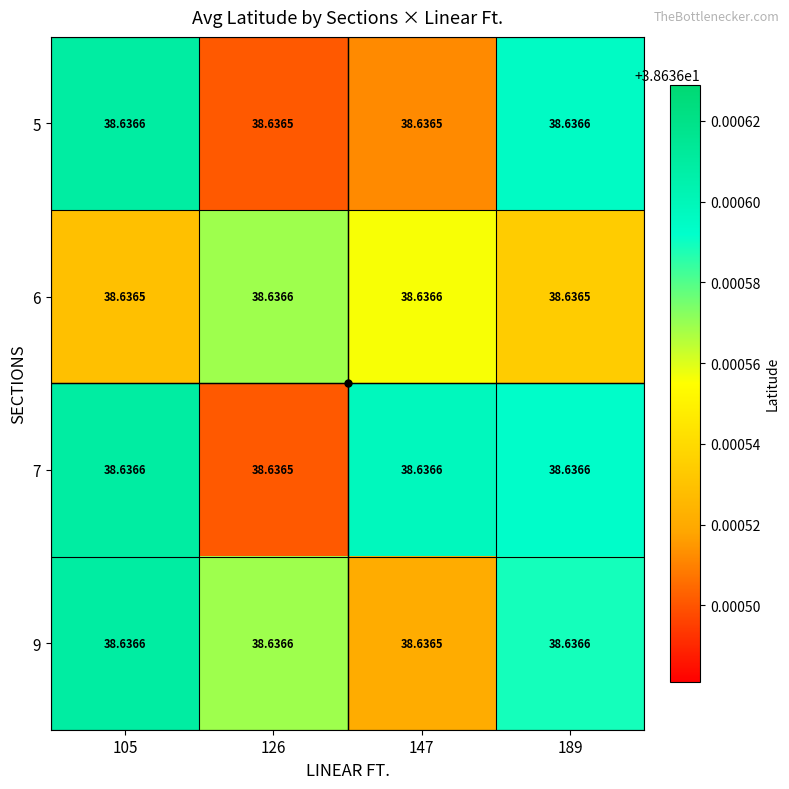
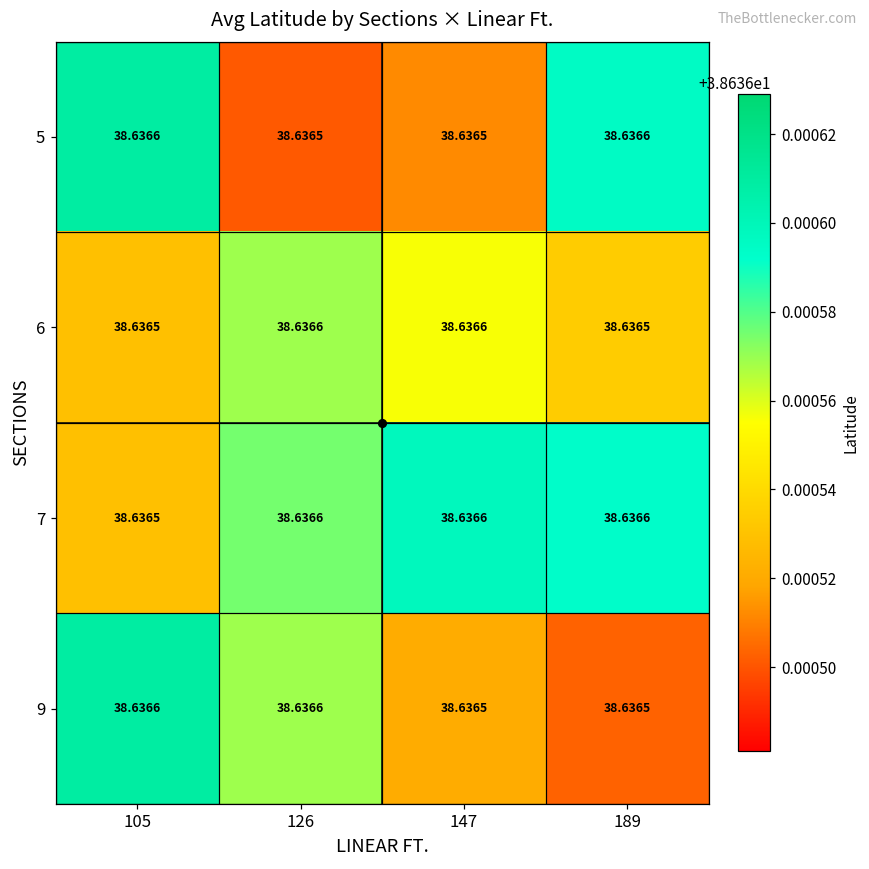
7, 105: 38.6366 -> 38.6365
7, 126: 38.6365 -> 38.6366
9, 189: 38.6366 -> 38.6365
